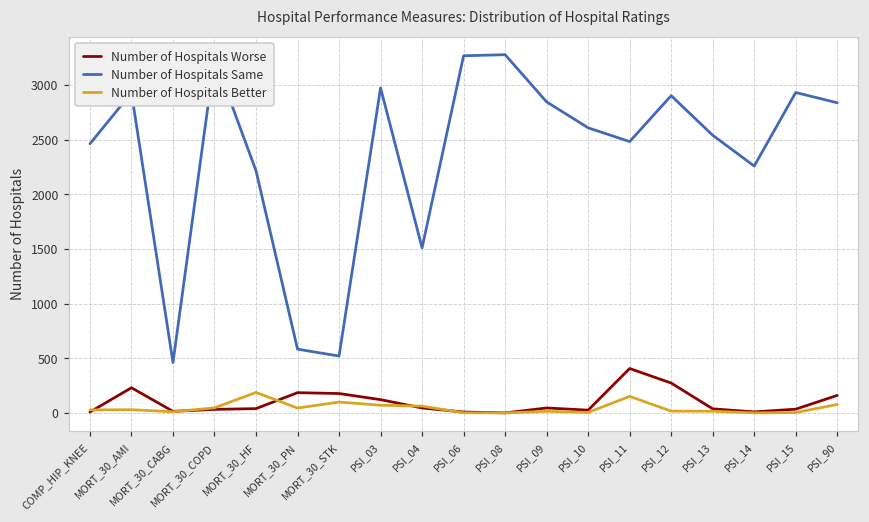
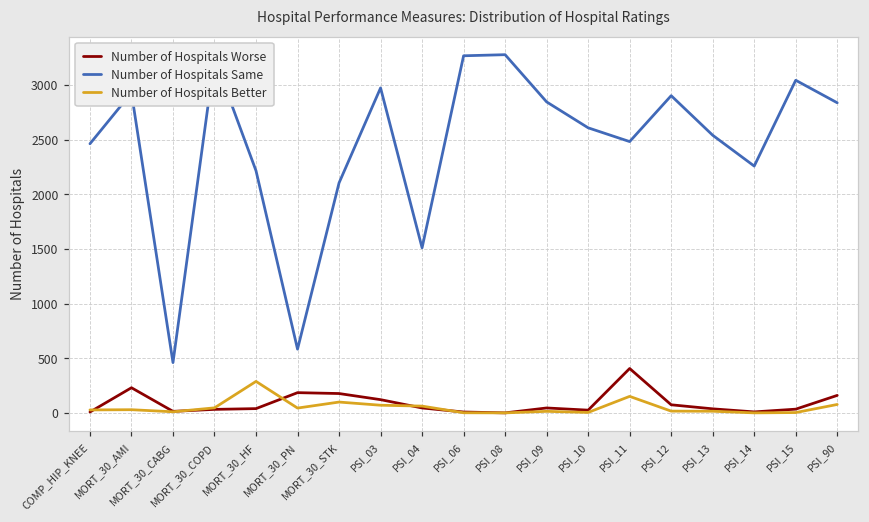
Number of Hospitals Better, MORT_30_HF: 200 -> 300
Number of Hospitals Same, MORT_30_STK: 500 -> 2100
Number of Hospitals Worse, PSI_12: 300 -> 100
Number of Hospitals Same, PSI_15: 2900 -> 3000
